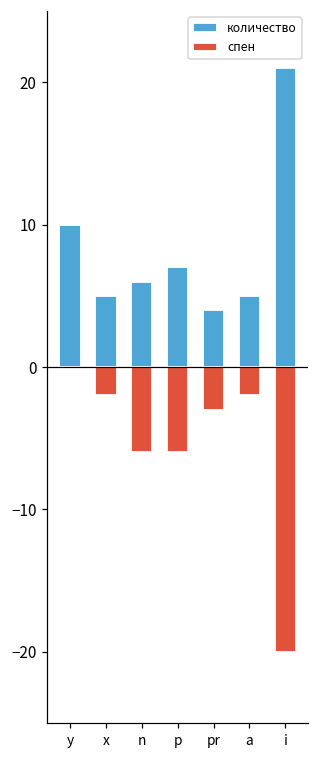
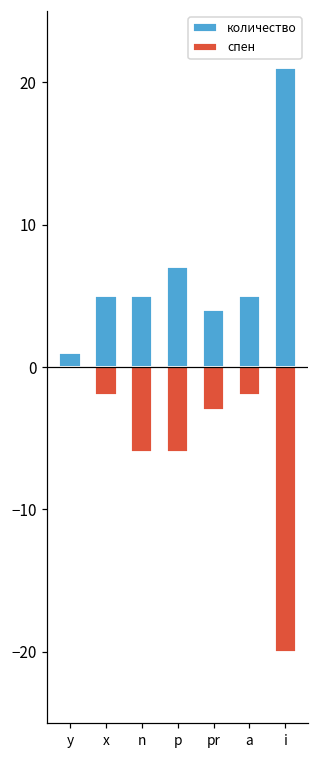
количество, y: 10 -> 1
количество, n: 6 -> 5
